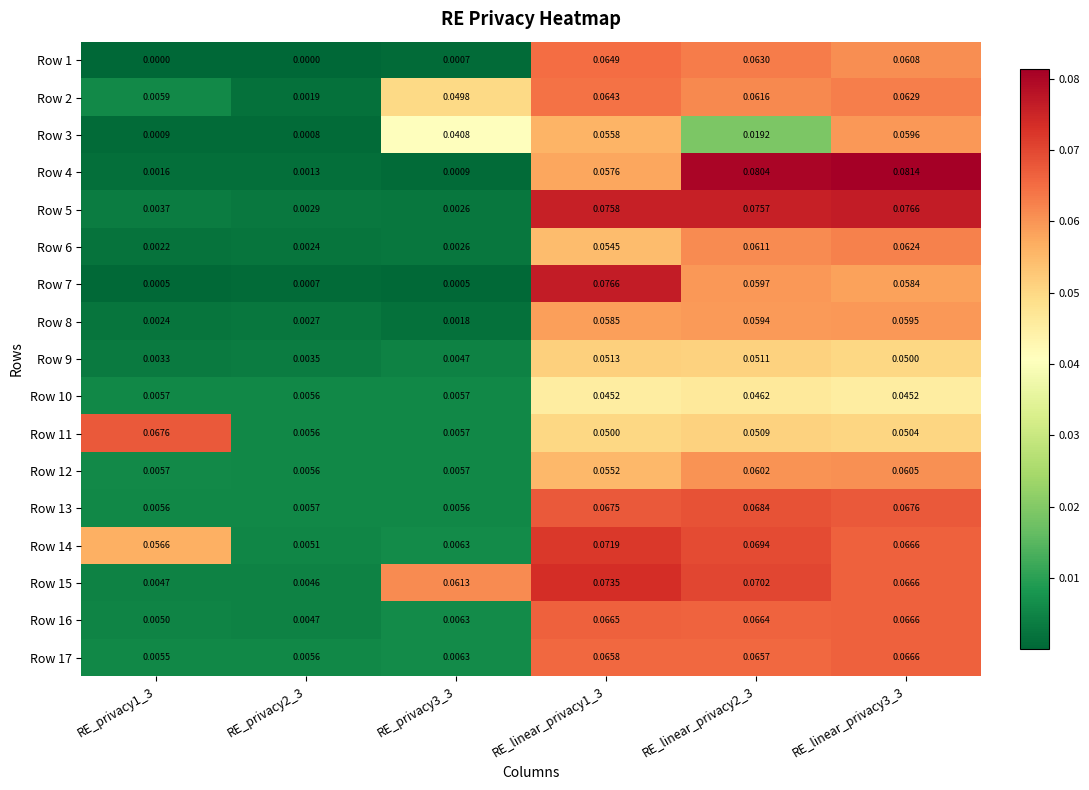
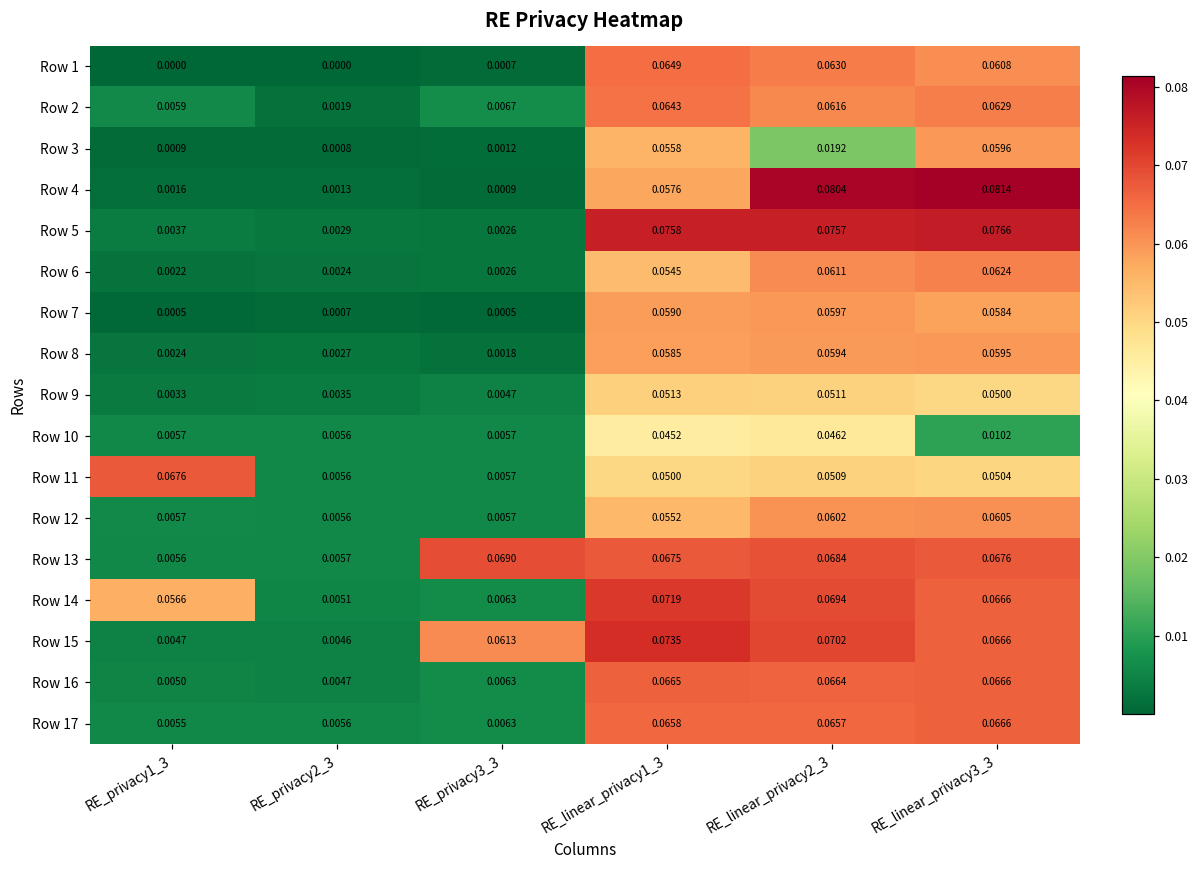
Row 2, RE_privacy3_3: 0.0498 -> 0.0067
Row 3, RE_privacy3_3: 0.0408 -> 0.0012
Row 7, RE_linear_privacy1_3: 0.0766 -> 0.0590
Row 10, RE_linear_privacy3_3: 0.0452 -> 0.0102
Row 13, RE_privacy3_3: 0.0056 -> 0.0690
